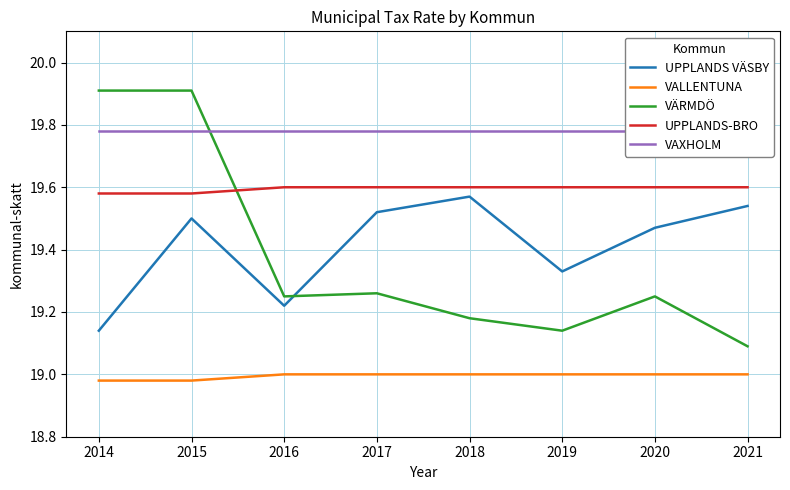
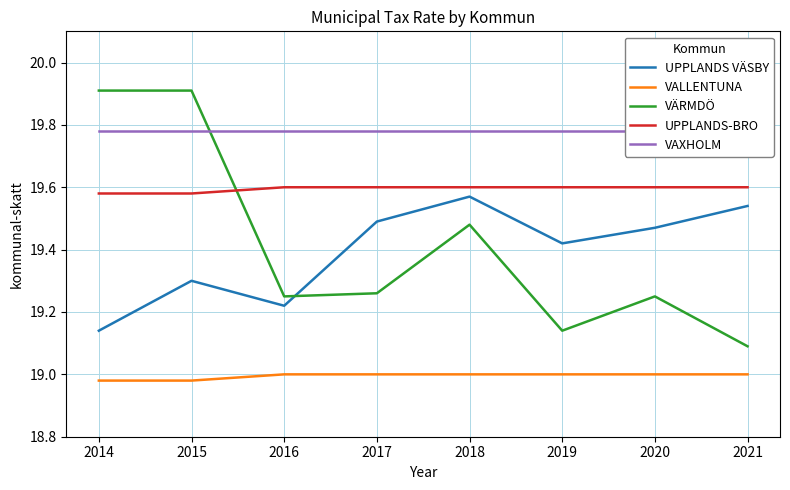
UPPLANDS VÄSBY, 2015: 19.5 -> 19.3
UPPLANDS VÄSBY, 2017: 19.52 -> 19.49
VÄRMDÖ, 2018: 19.18 -> 19.48
UPPLANDS VÄSBY, 2019: 19.33 -> 19.42
